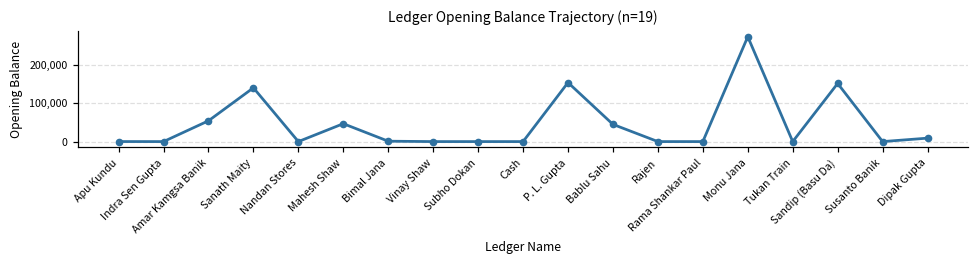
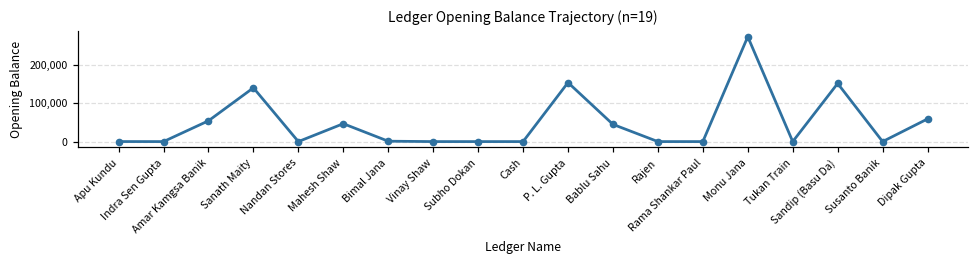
Dipak Gupta: 10,000 -> 60,000
